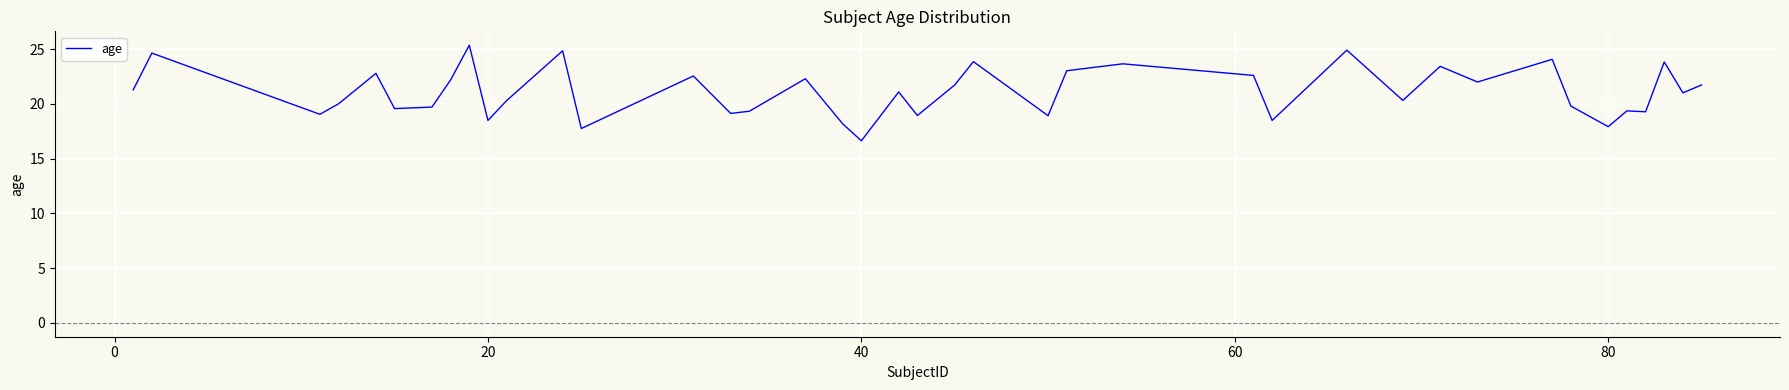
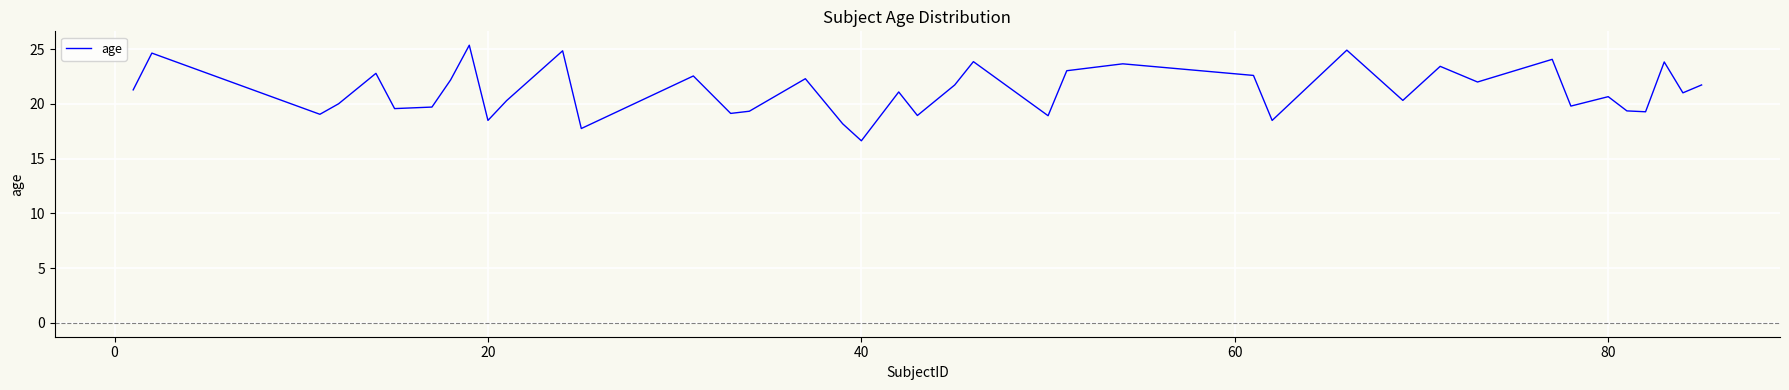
80: 17.9 -> 20.7
